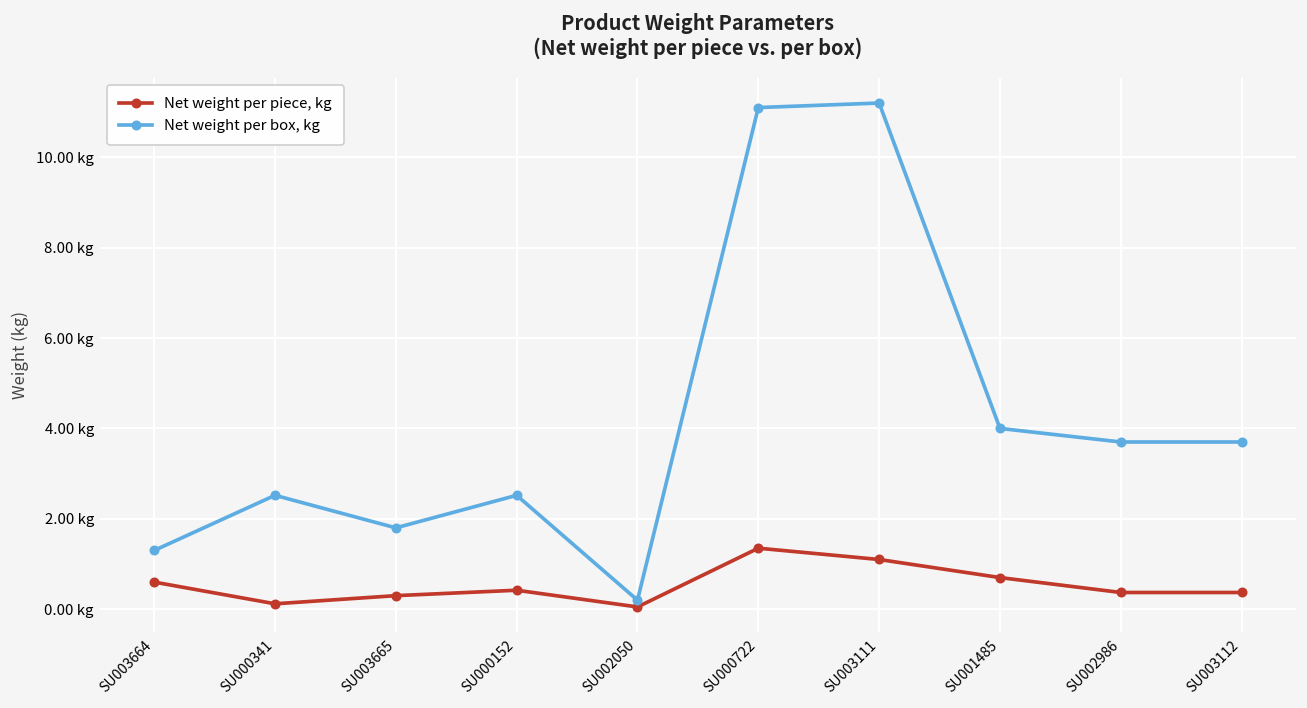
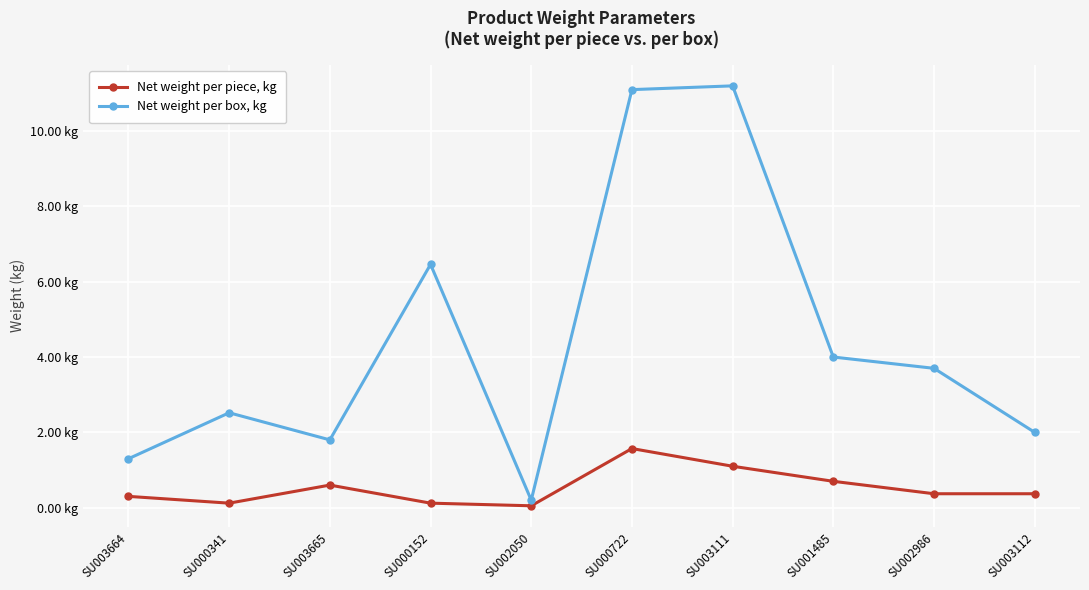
Net weight per piece, kg, SU003664: 0.6 kg -> 0.3 kg
Net weight per piece, kg, SU003665: 0.3 kg -> 0.6 kg
Net weight per piece, kg, SU000152: 0.4 kg -> 0.1 kg
Net weight per box, kg, SU000152: 2.5 kg -> 6.5 kg
Net weight per piece, kg, SU000722: 1.4 kg -> 1.6 kg
Net weight per box, kg, SU003112: 3.7 kg -> 2.0 kg
